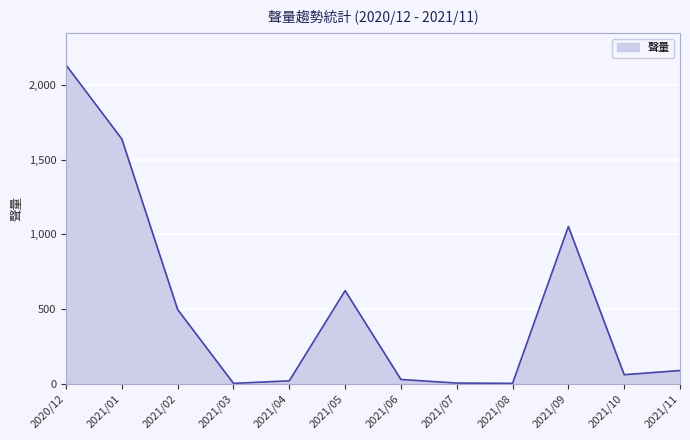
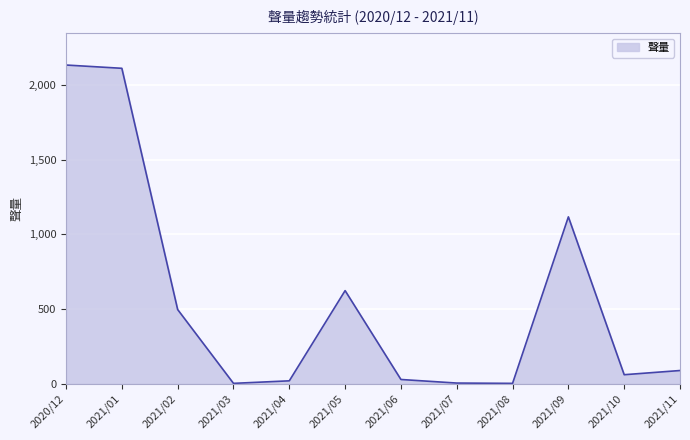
2021/01: 1,640 -> 2,110
2021/09: 1,050 -> 1,120
